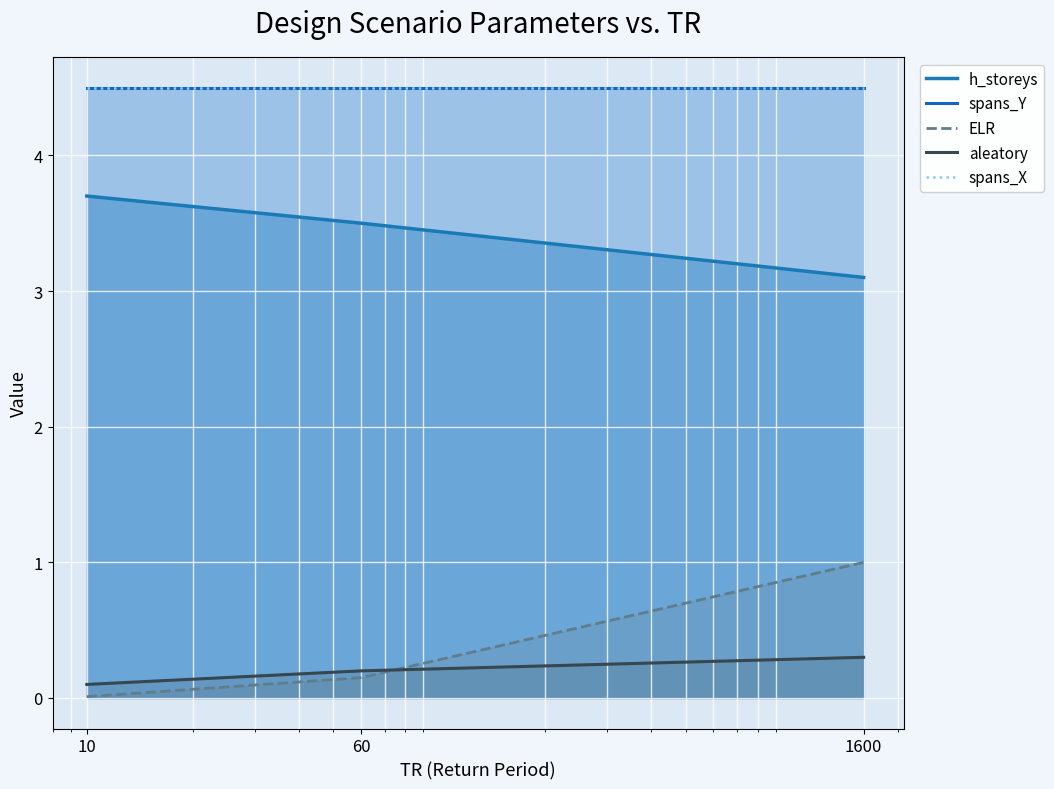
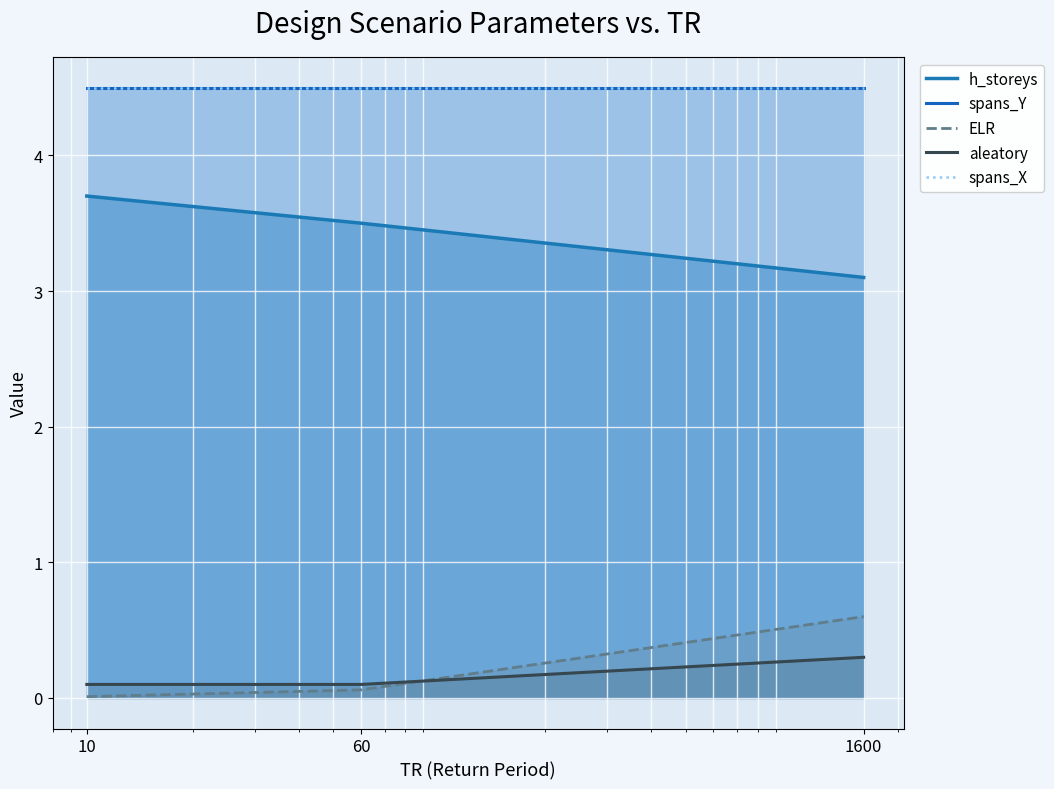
ELR, 60: 0.15 -> 0.06
aleatory, 60: 0.2 -> 0.1
ELR, 1600: 1.0 -> 0.6
